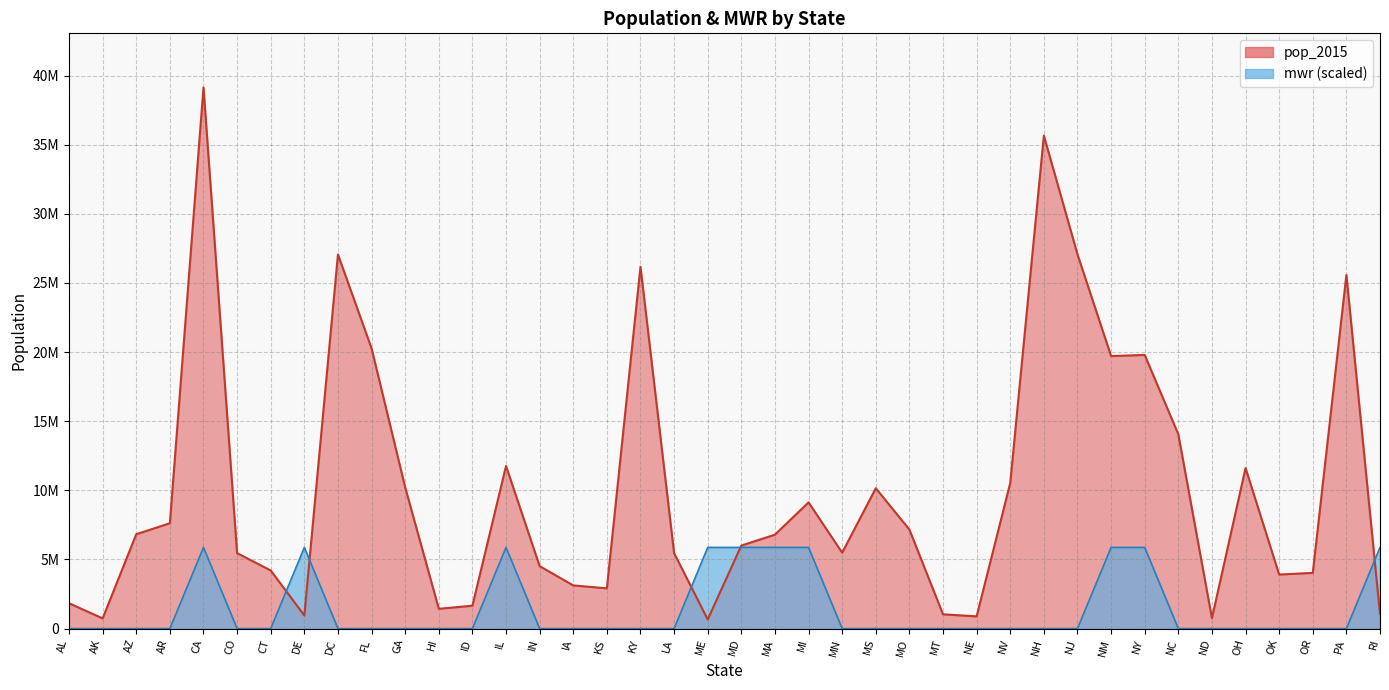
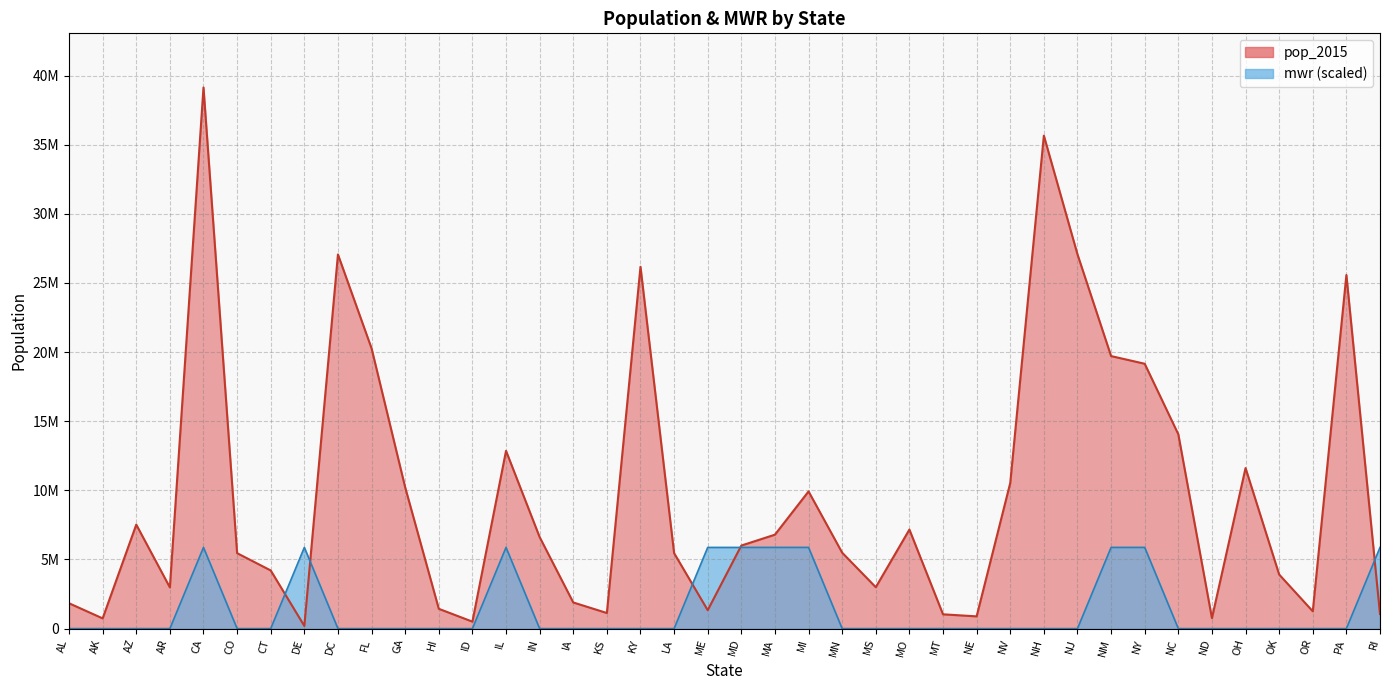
pop_2015, AZ: 6800000 -> 7500000
pop_2015, AR: 7600000 -> 3000000
pop_2015, DE: 900000 -> 200000
pop_2015, ID: 1700000 -> 500000
pop_2015, IL: 11800000 -> 12900000
pop_2015, IN: 4500000 -> 6600000
pop_2015, IA: 3100000 -> 1900000
pop_2015, KS: 2900000 -> 1100000
pop_2015, ME: 700000 -> 1300000
pop_2015, MI: 9100000 -> 9900000
pop_2015, MS: 10200000 -> 3000000
pop_2015, NY: 19800000 -> 19200000
pop_2015, OR: 4000000 -> 1300000
